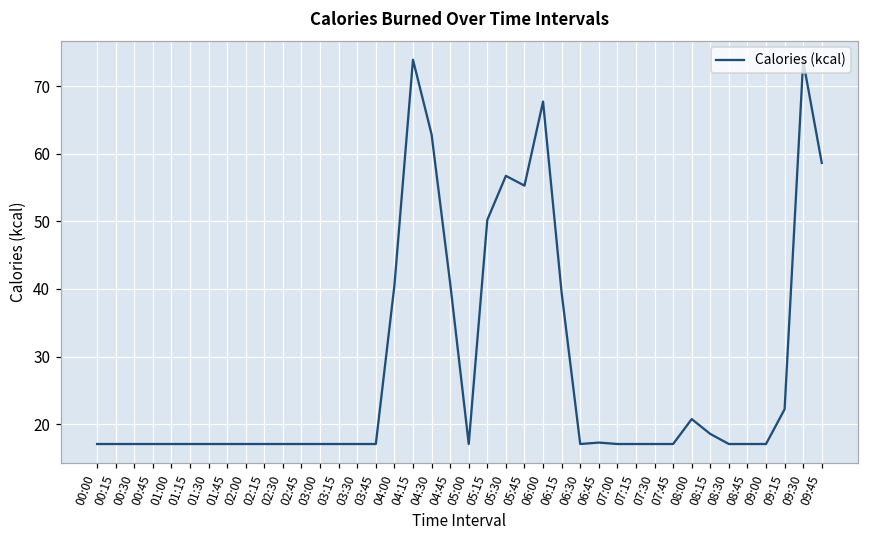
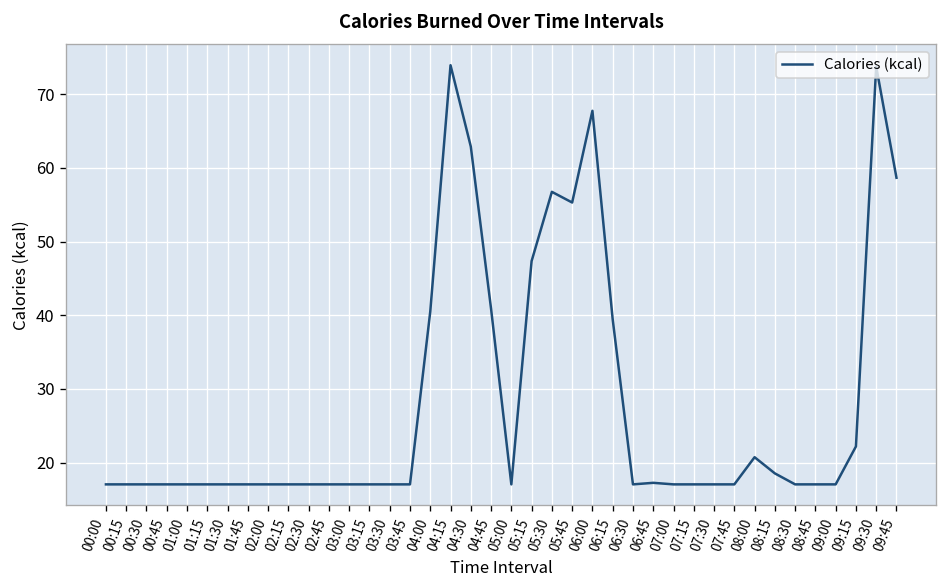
05:15: 50 -> 47
